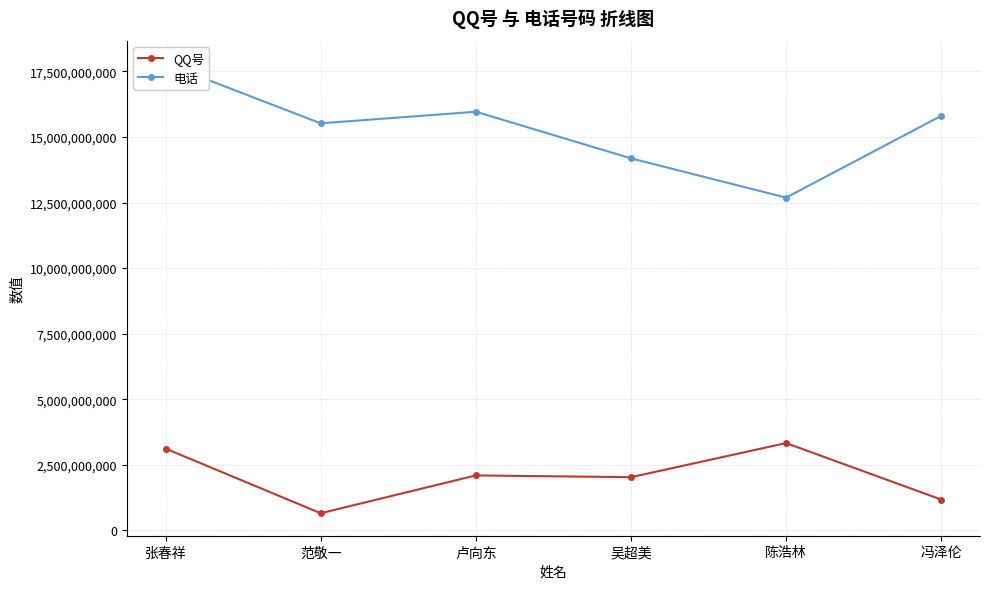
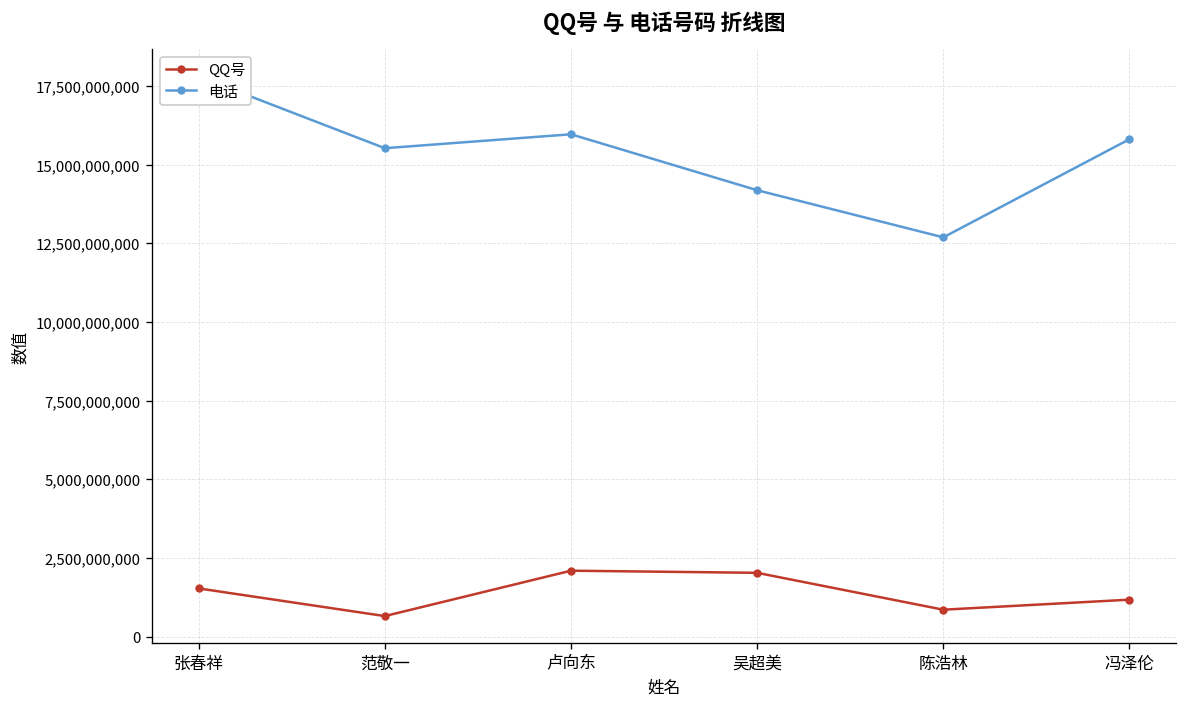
QQ号, 张春祥: 3,100,000,000 -> 1,500,000,000
QQ号, 陈浩林: 3,300,000,000 -> 900,000,000
